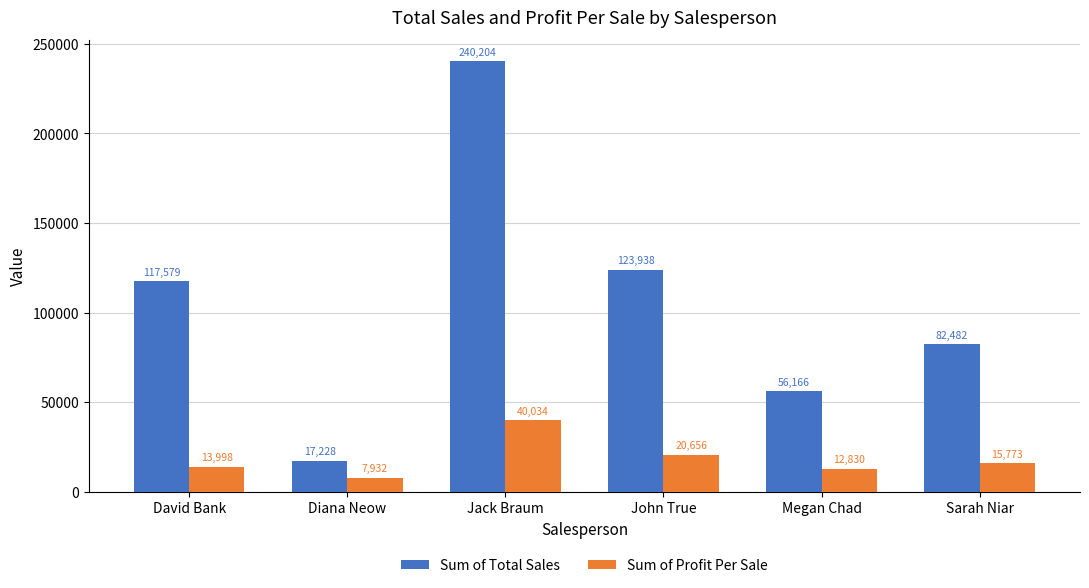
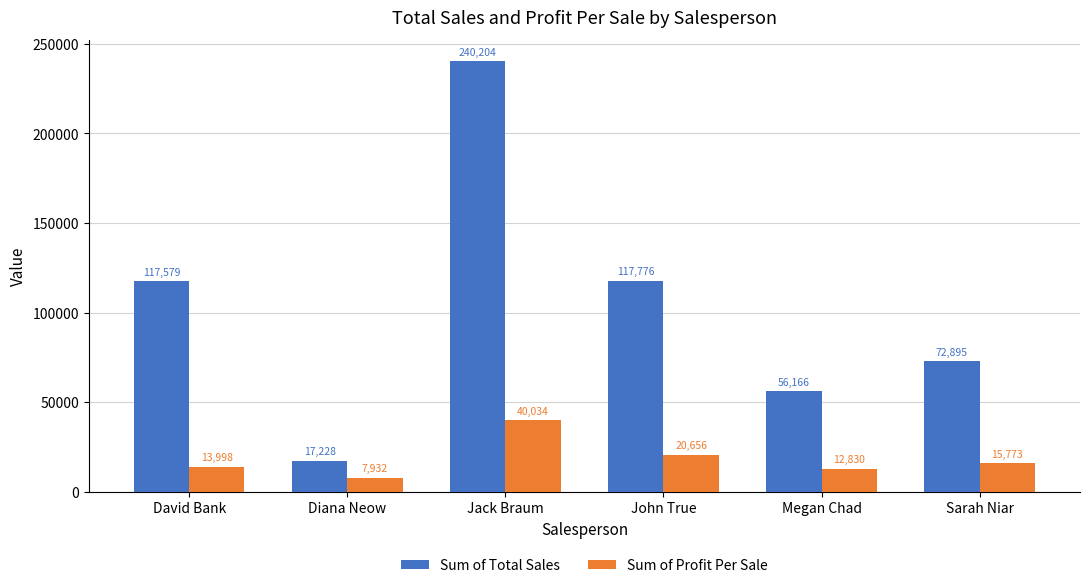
Sum of Total Sales, John True: 123,938 -> 117,776
Sum of Total Sales, Sarah Niar: 82,482 -> 72,895
